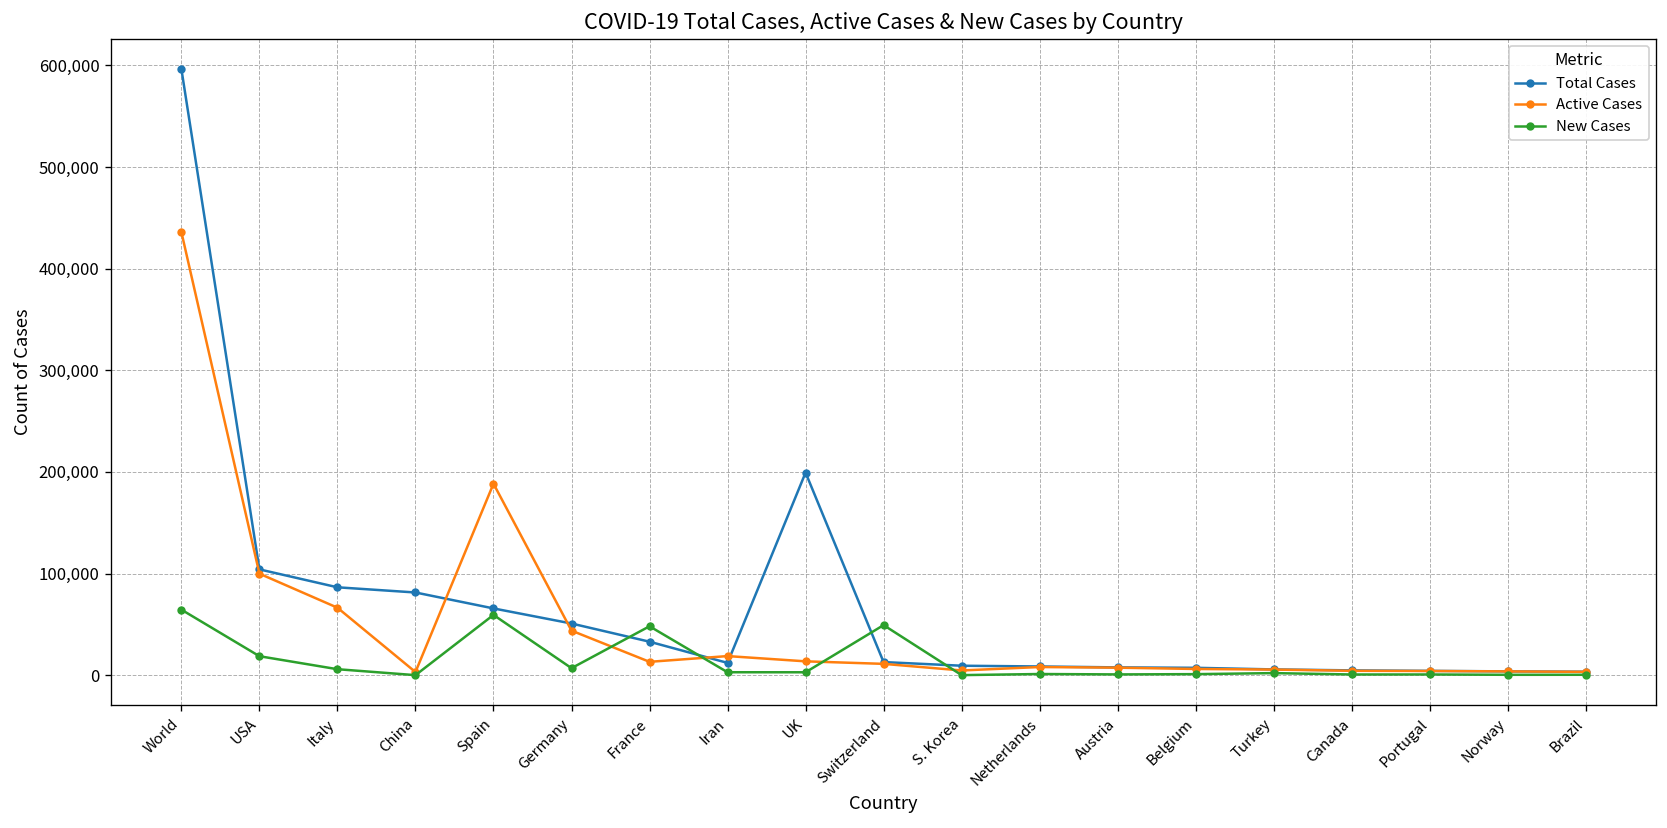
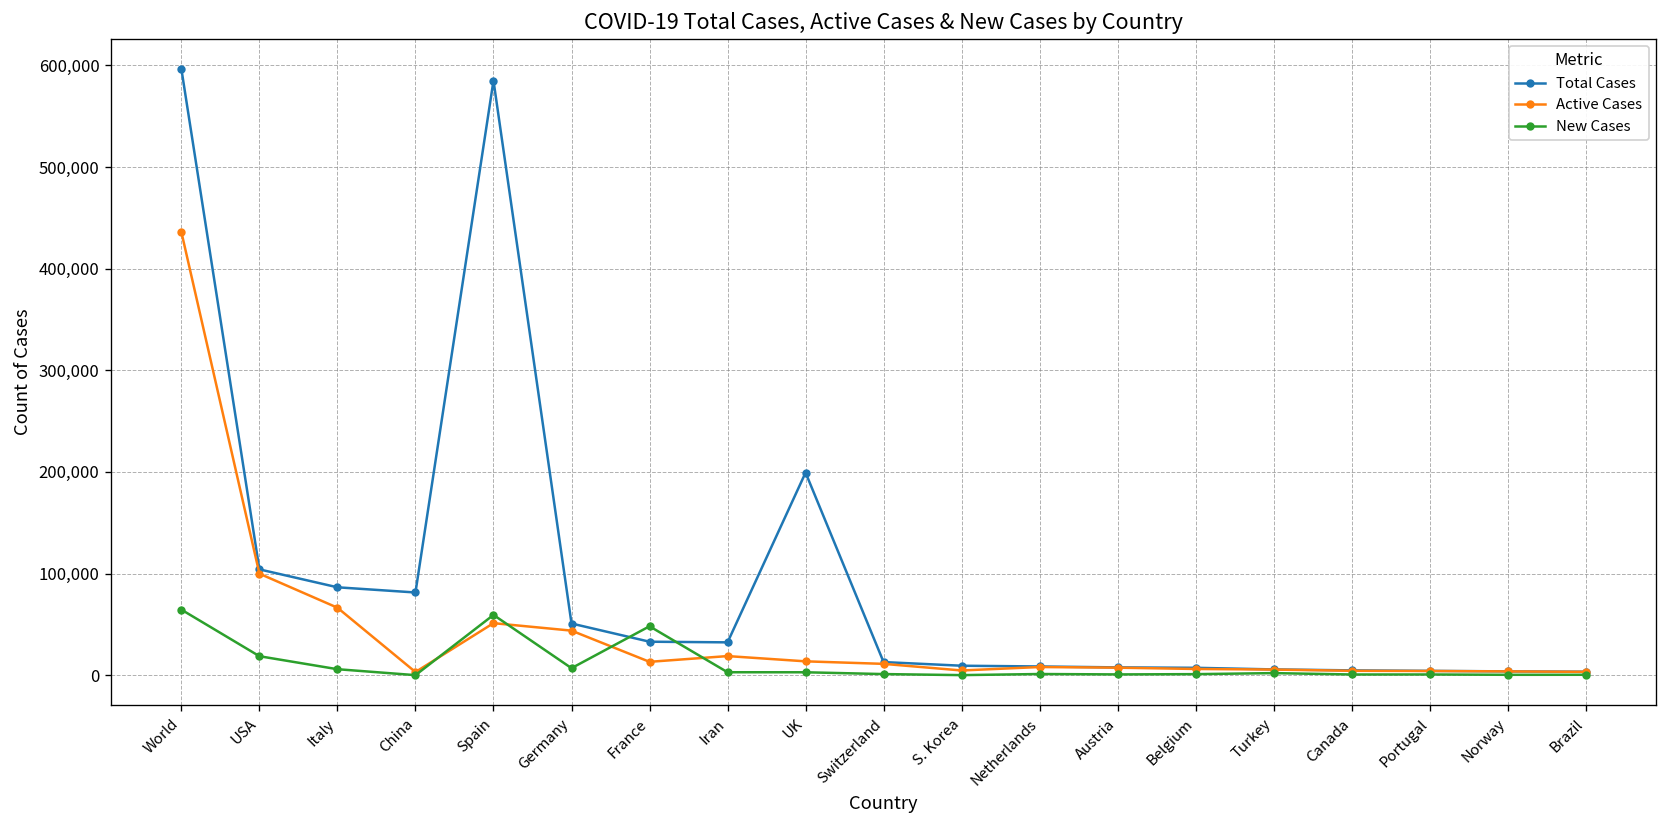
Total Cases, Spain: 70,000 -> 590,000
Active Cases, Spain: 190,000 -> 50,000
Total Cases, Iran: 10,000 -> 30,000
New Cases, Switzerland: 50,000 -> 0
